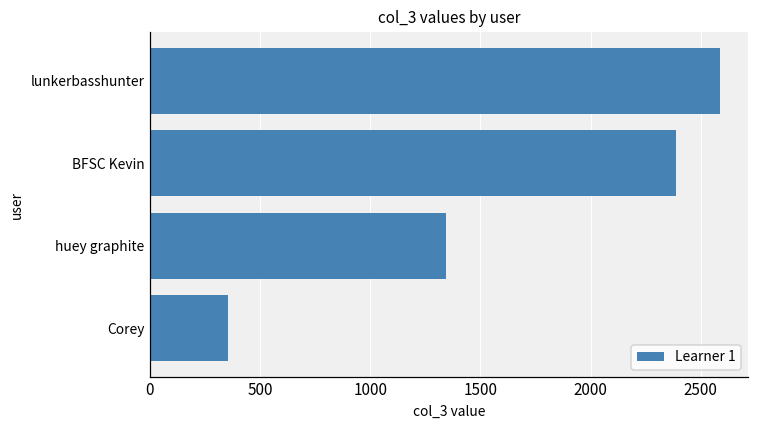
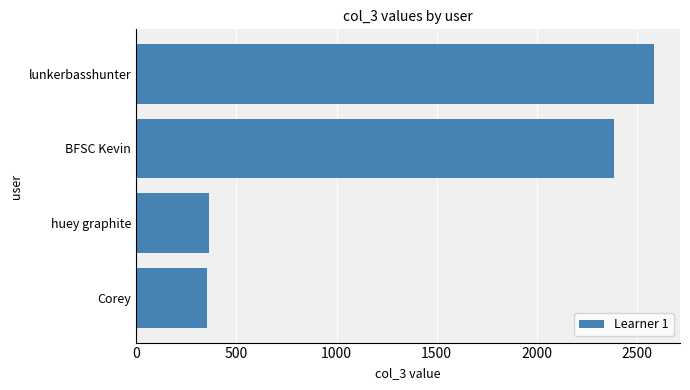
huey graphite: 1340 -> 360
